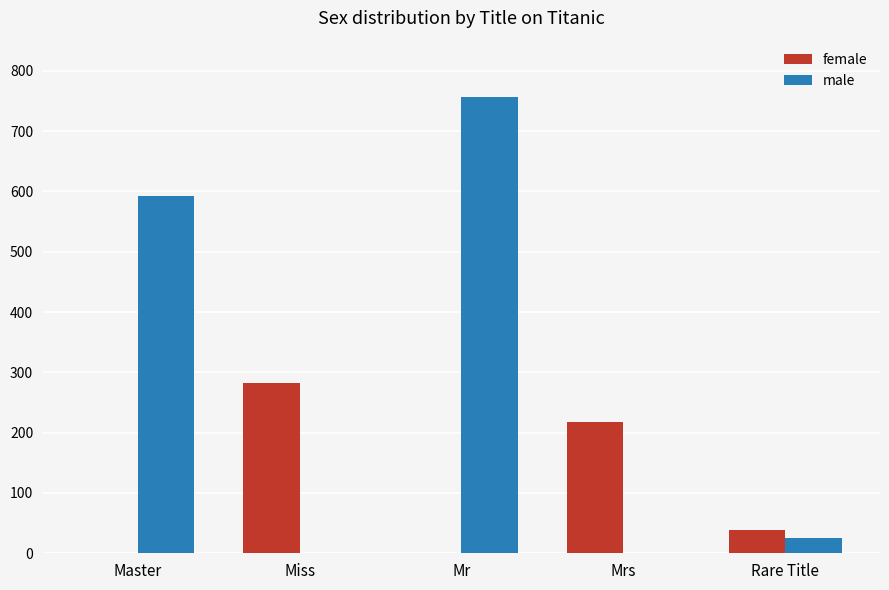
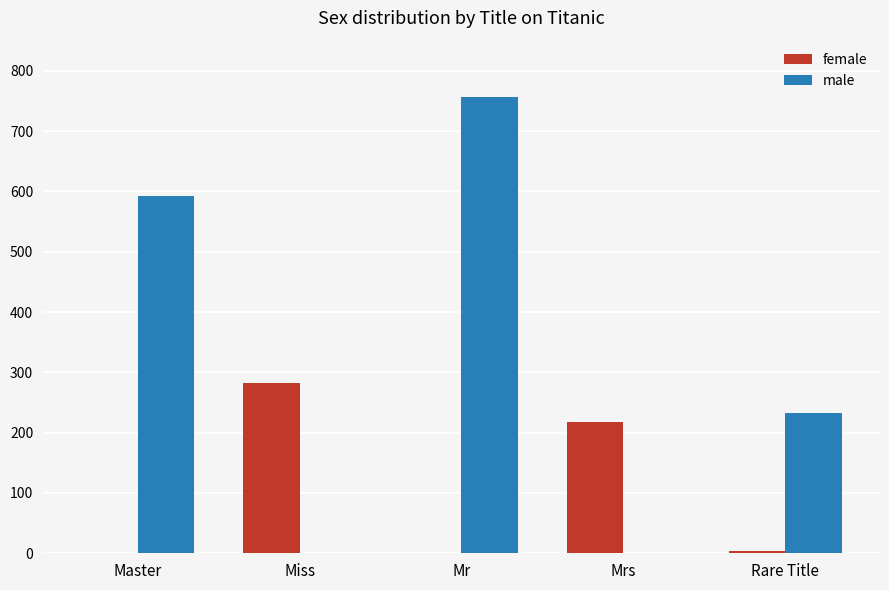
female, Rare Title: 40 -> 0
male, Rare Title: 30 -> 230
